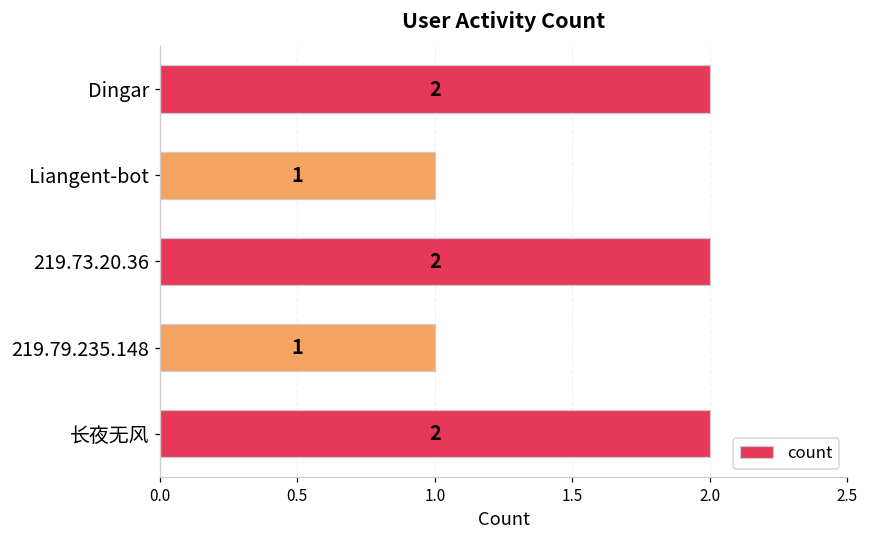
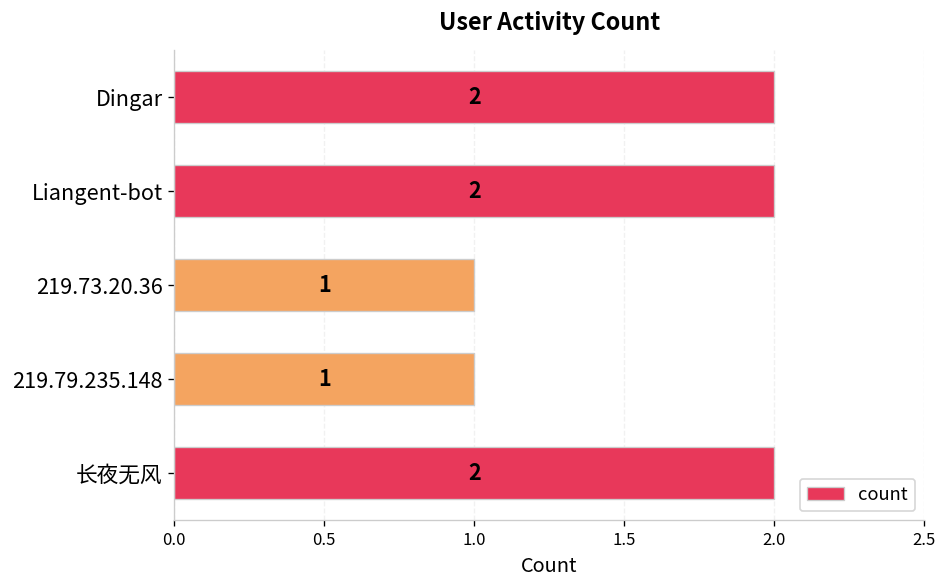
Liangent-bot: 1 -> 2
219.73.20.36: 2 -> 1
